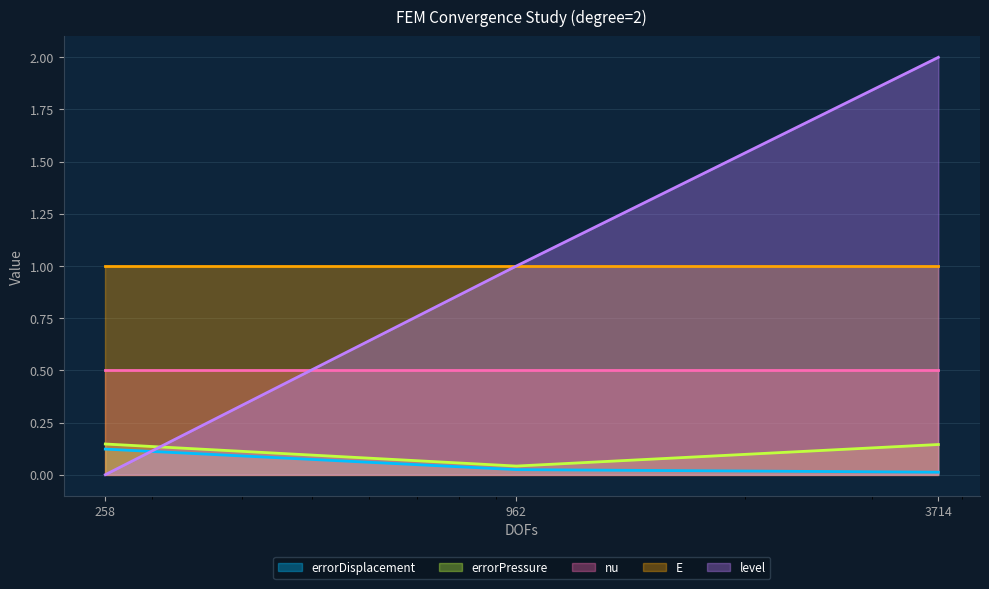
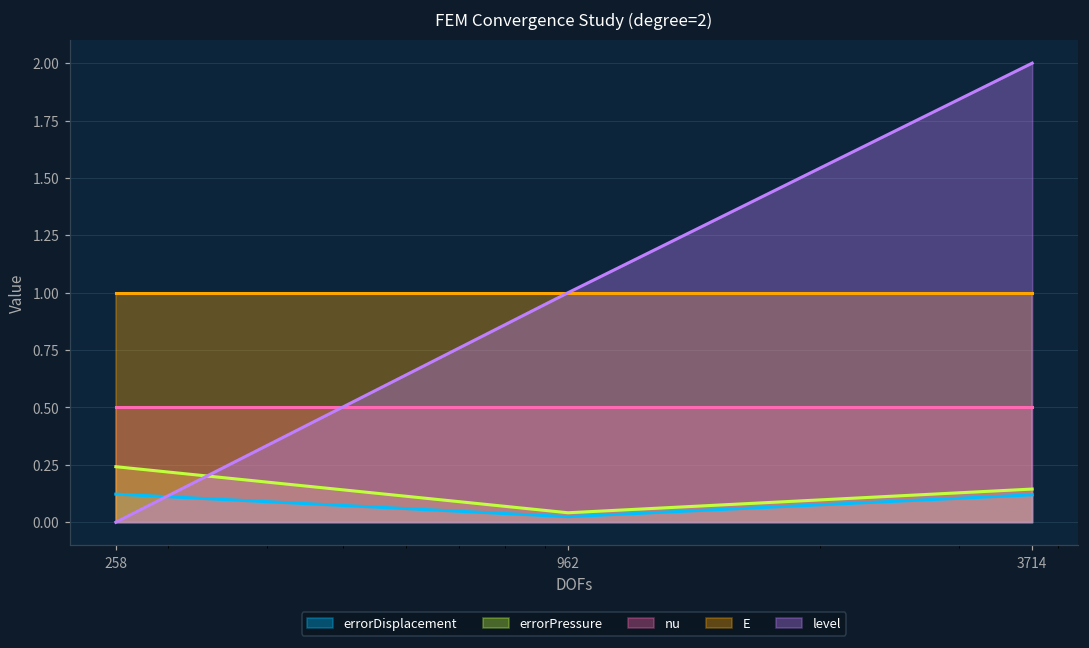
errorPressure, 258: 0.15 -> 0.24
errorDisplacement, 3714: 0.01 -> 0.12
